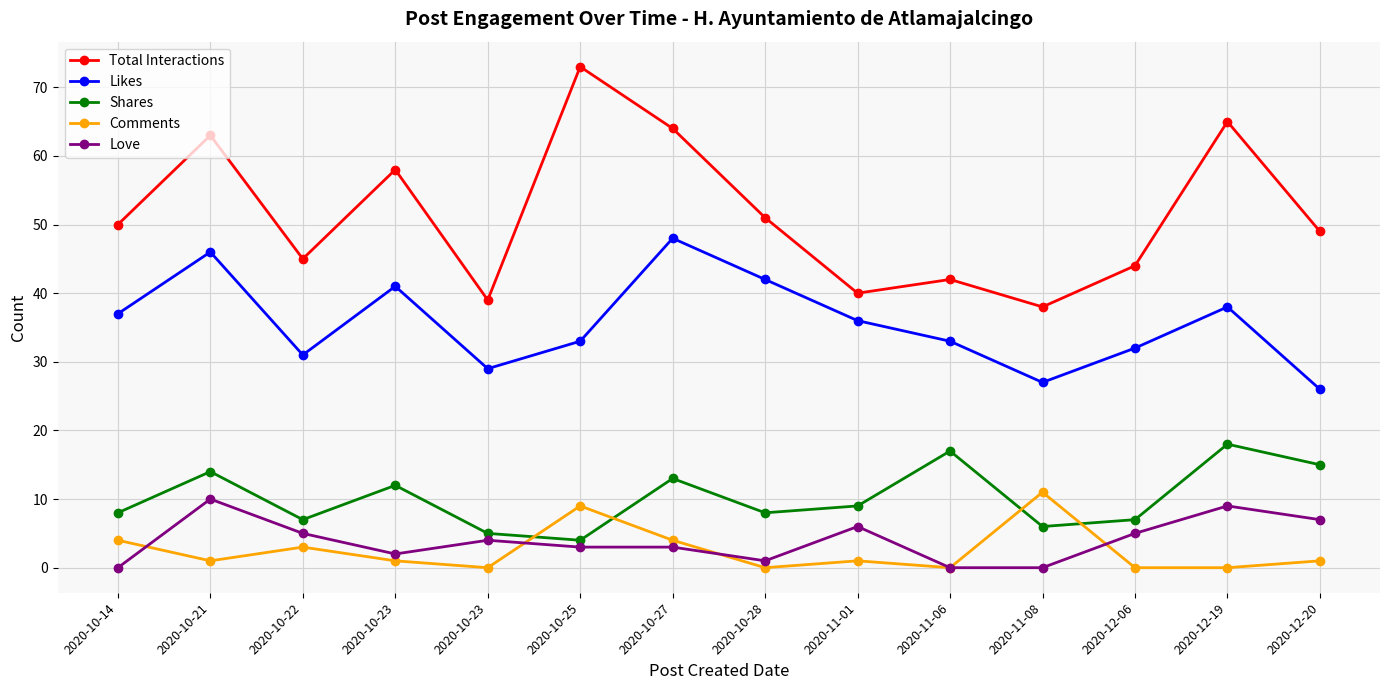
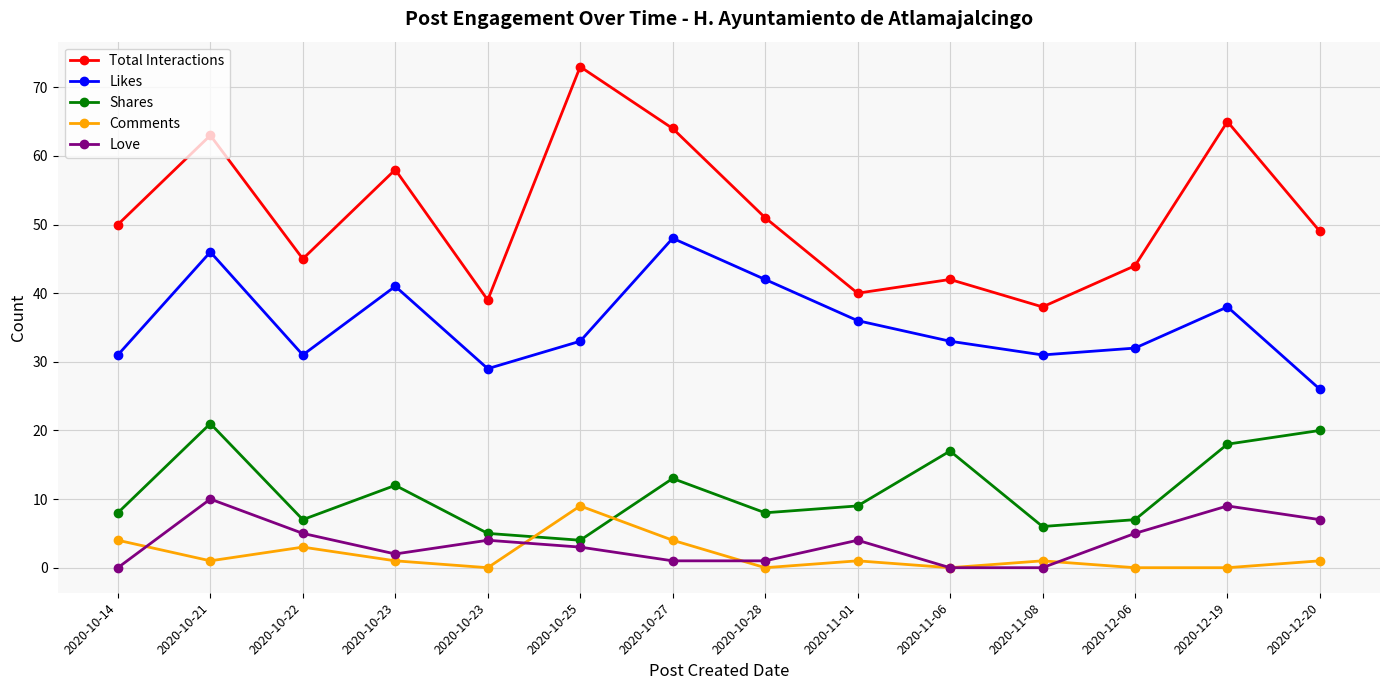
Likes, 2020-10-14: 37 -> 31
Shares, 2020-10-21: 14 -> 21
Love, 2020-10-27: 3 -> 1
Love, 2020-11-01: 6 -> 4
Likes, 2020-11-08: 27 -> 31
Comments, 2020-11-08: 11 -> 1
Shares, 2020-12-20: 15 -> 20
